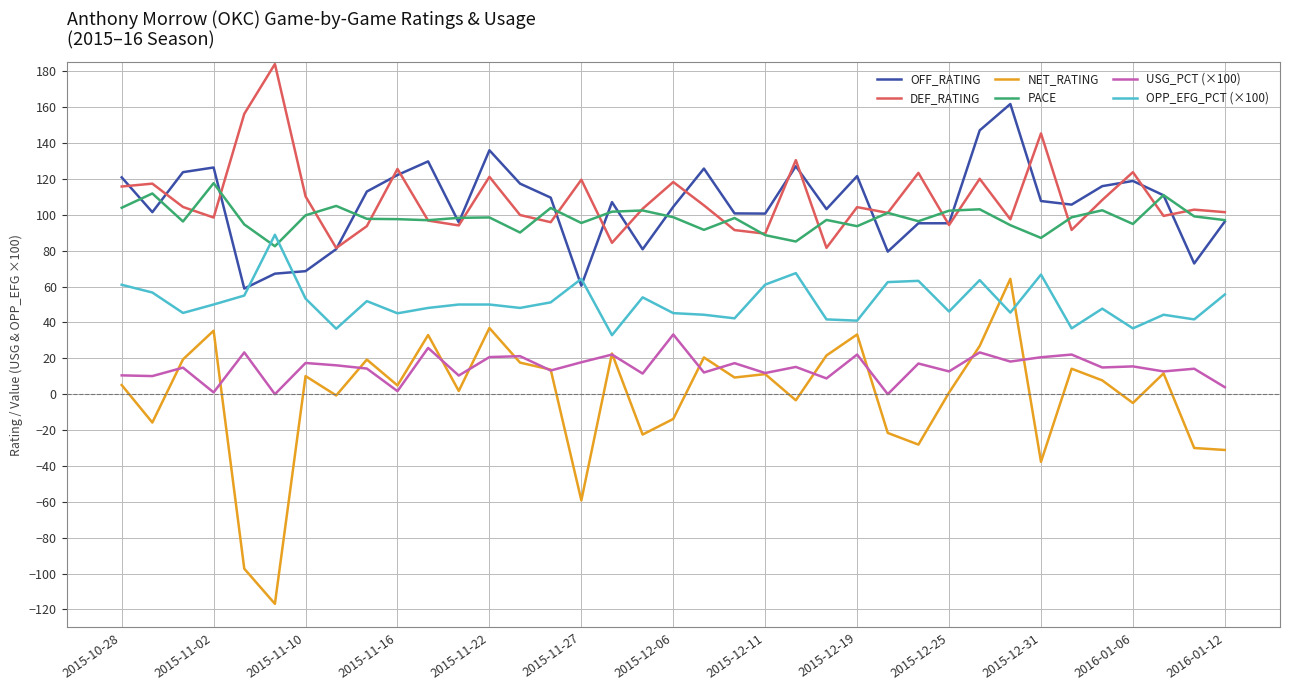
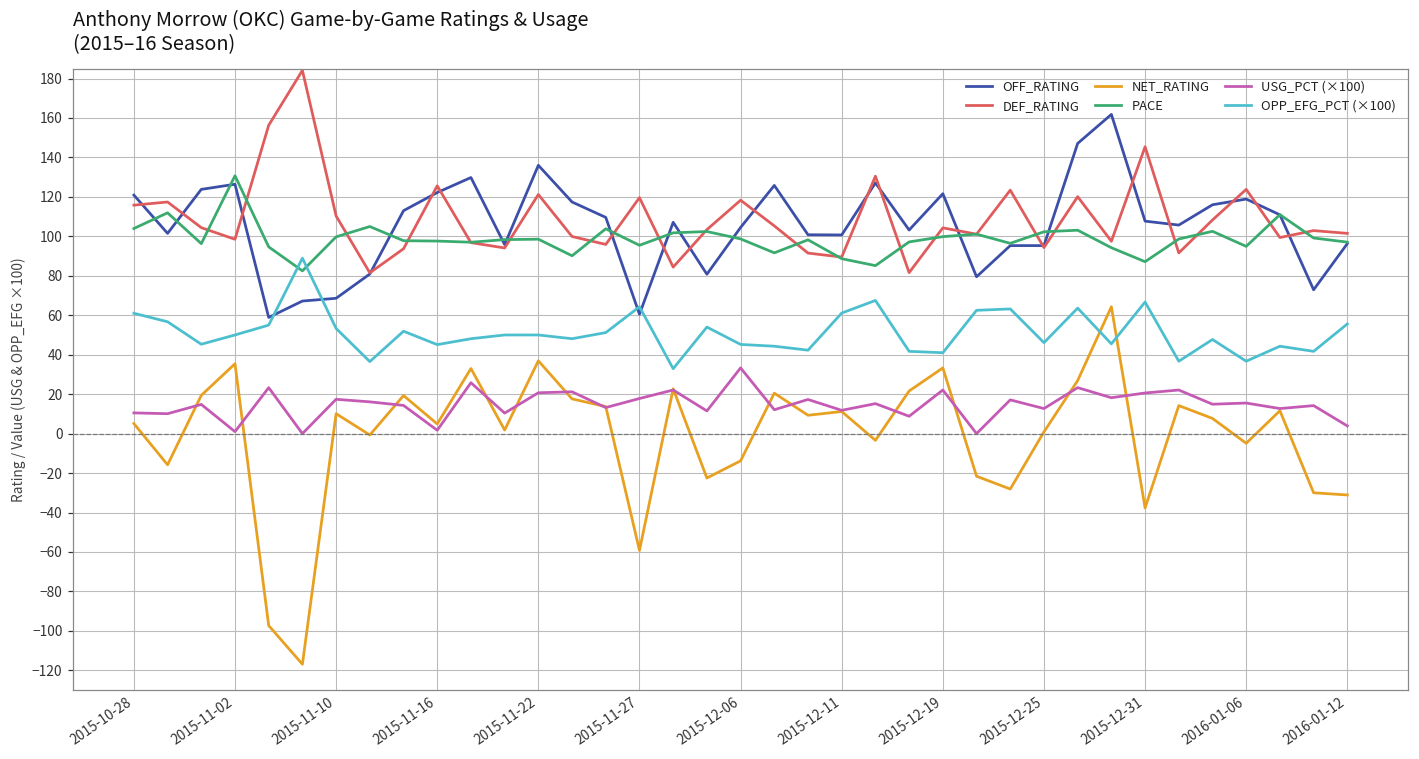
PACE, 2015-11-02: 118 -> 131
PACE, 2015-12-19: 94 -> 100
